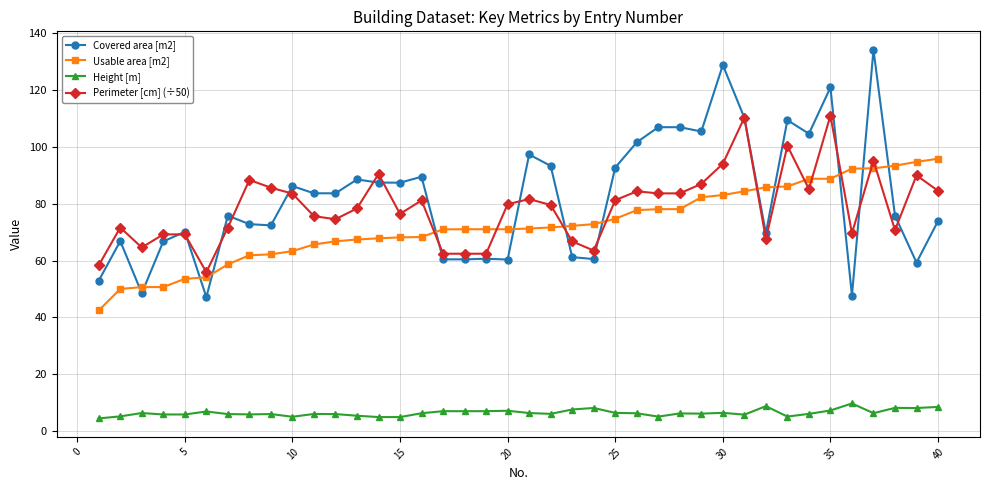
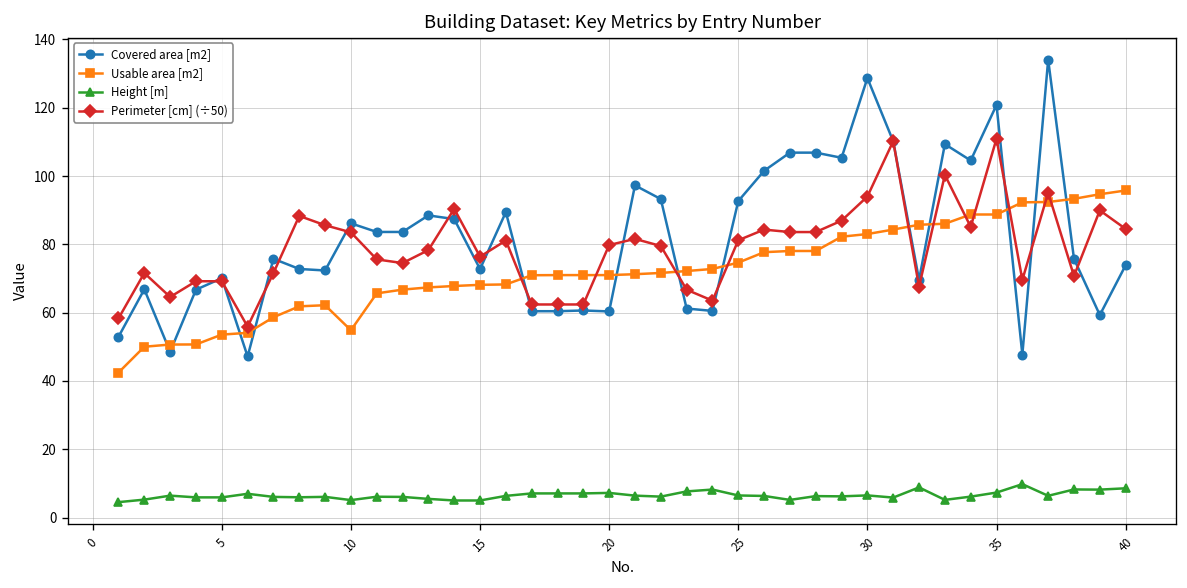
Usable area [m2], 10: 63 -> 55
Covered area [m2], 15: 87 -> 73
